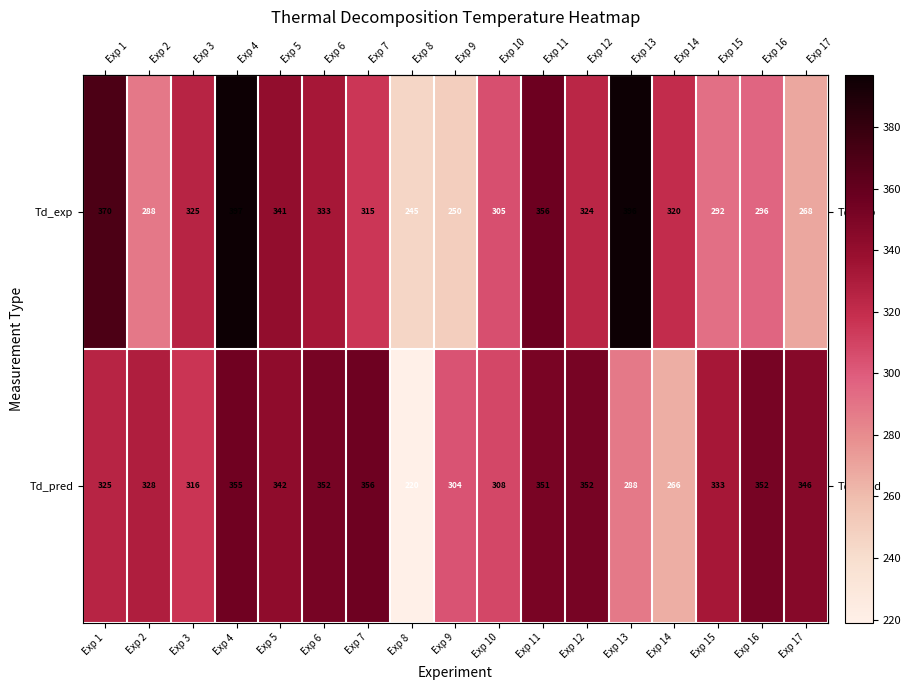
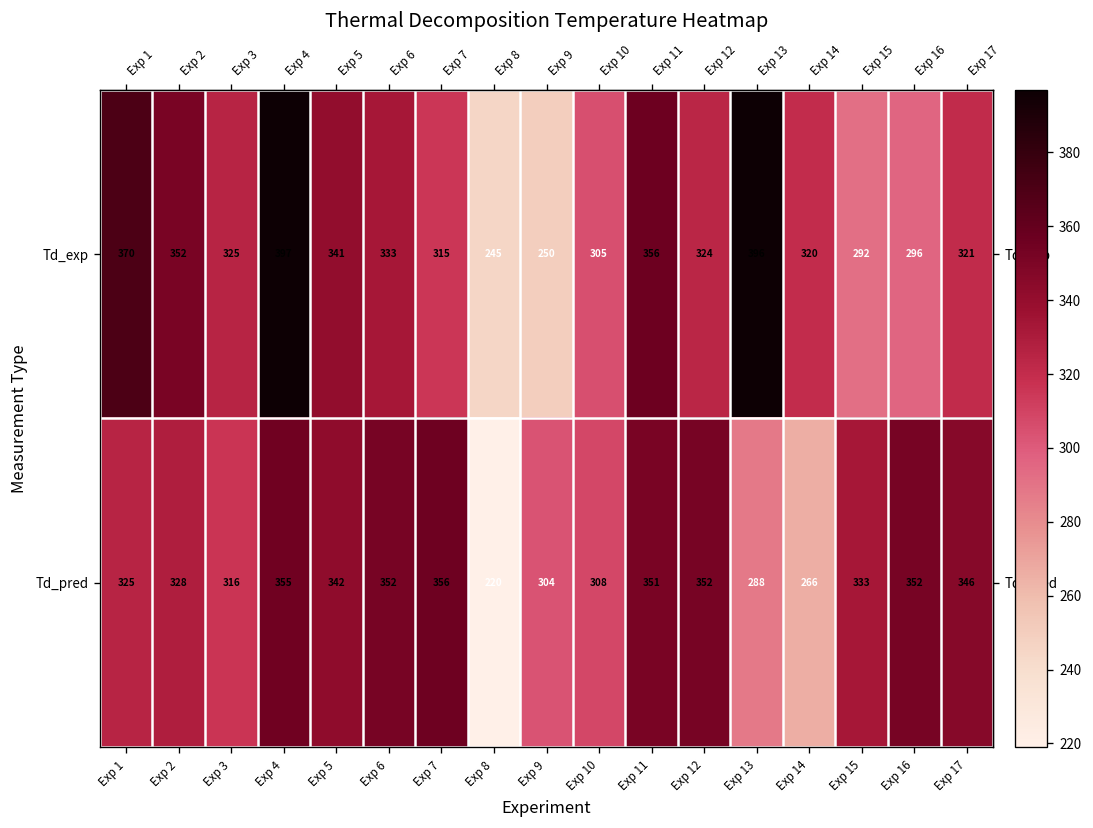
Td_exp, Exp 2: 288 -> 352
Td_exp, Exp 17: 268 -> 321
